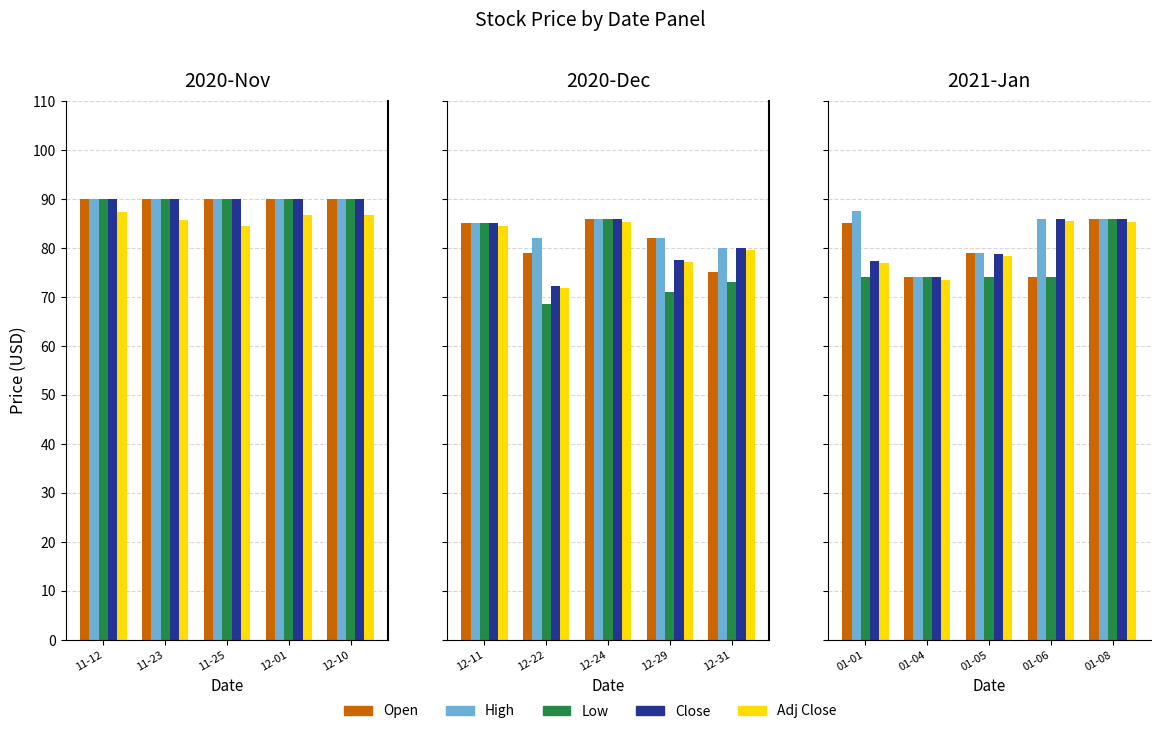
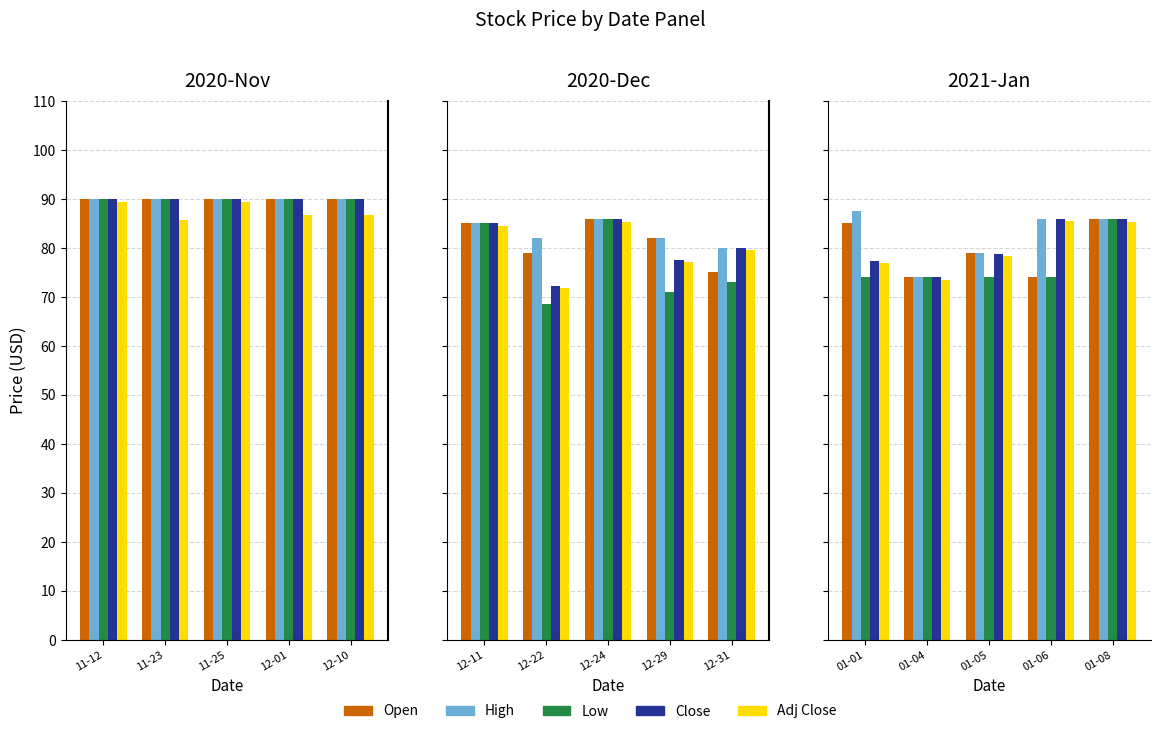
2020-Nov, Adj Close, 11-12: 87 -> 89
2020-Nov, Adj Close, 11-25: 85 -> 89
